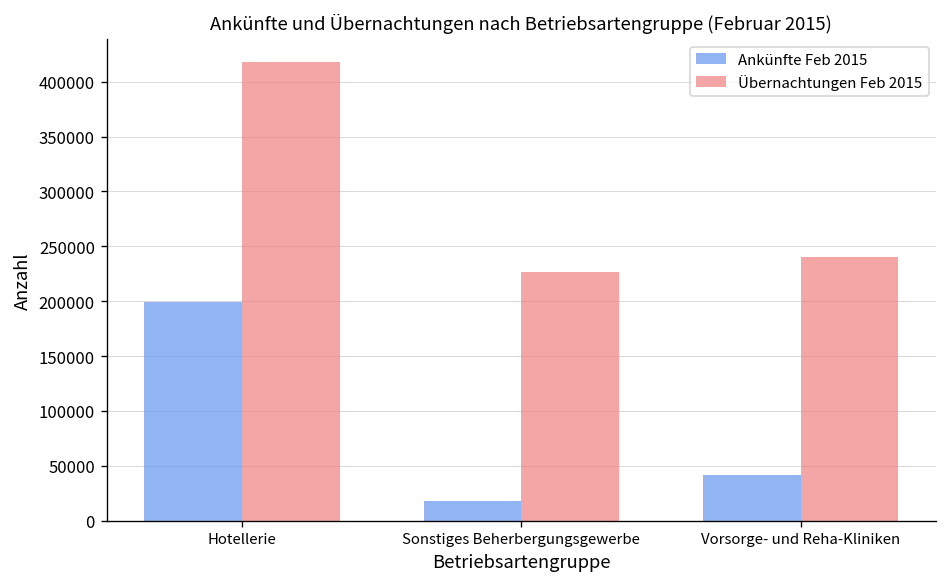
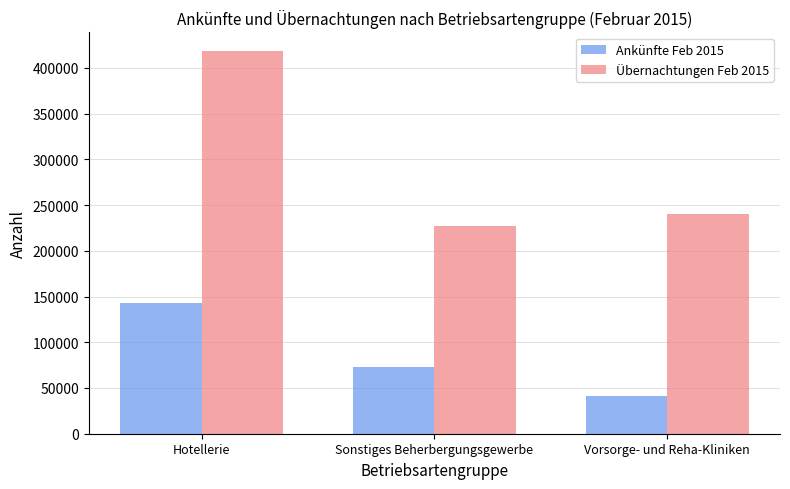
Ankünfte Feb 2015, Hotellerie: 200000 -> 140000
Ankünfte Feb 2015, Sonstiges Beherbergungsgewerbe: 20000 -> 70000
